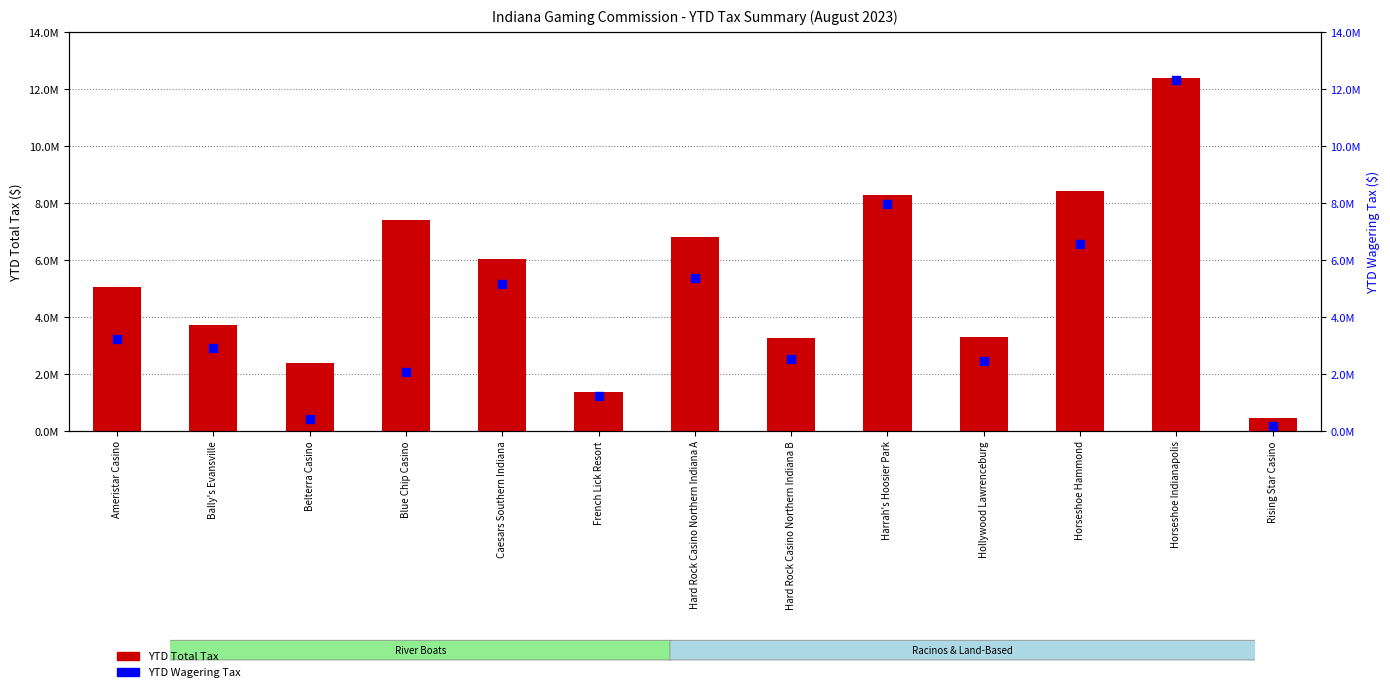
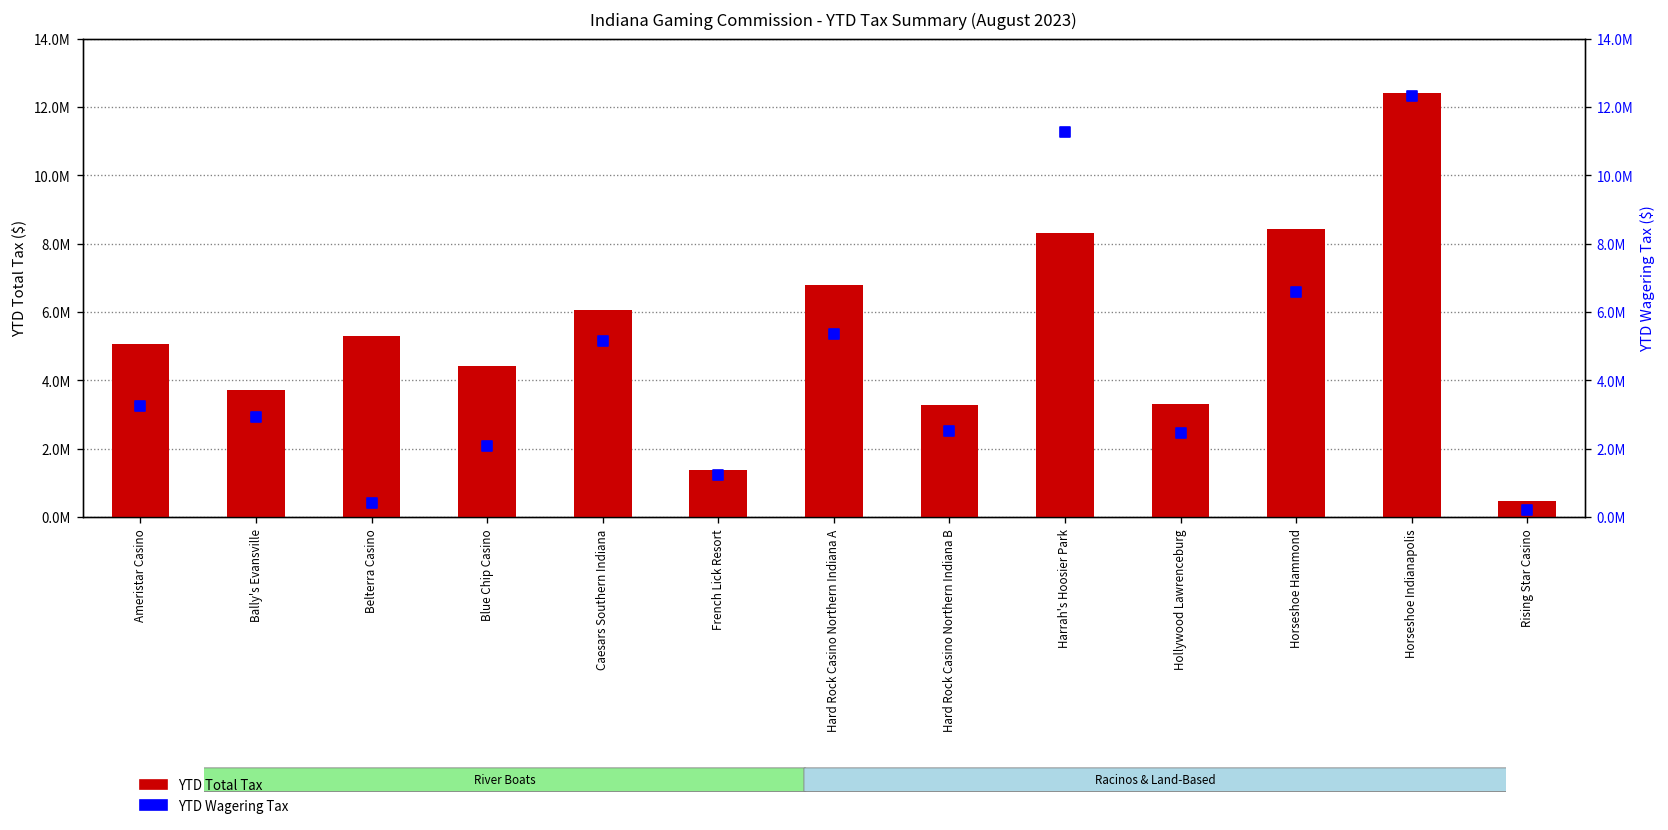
YTD Total Tax, Belterra Casino: 2400000 -> 5300000
YTD Total Tax, Blue Chip Casino: 7400000 -> 4400000
YTD Wagering Tax, Harrah's Hoosier Park: 8000000 -> 11300000
